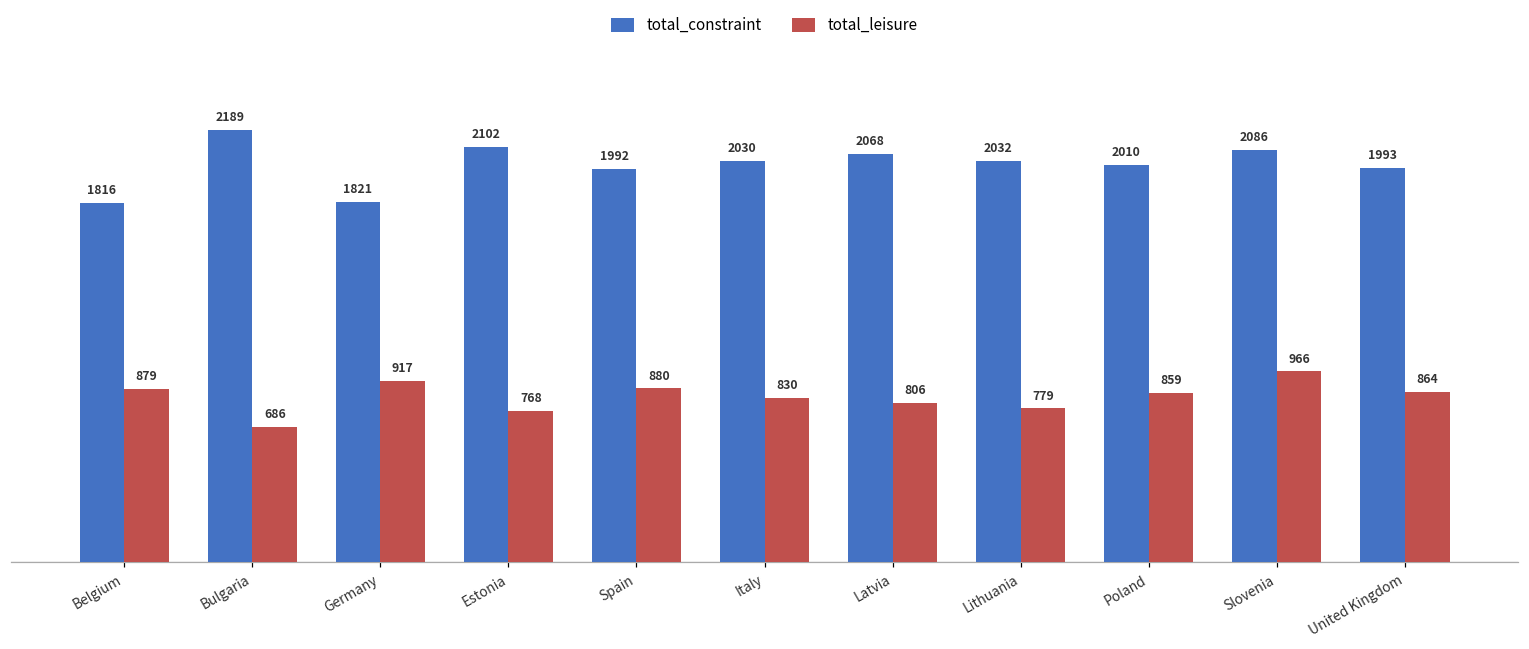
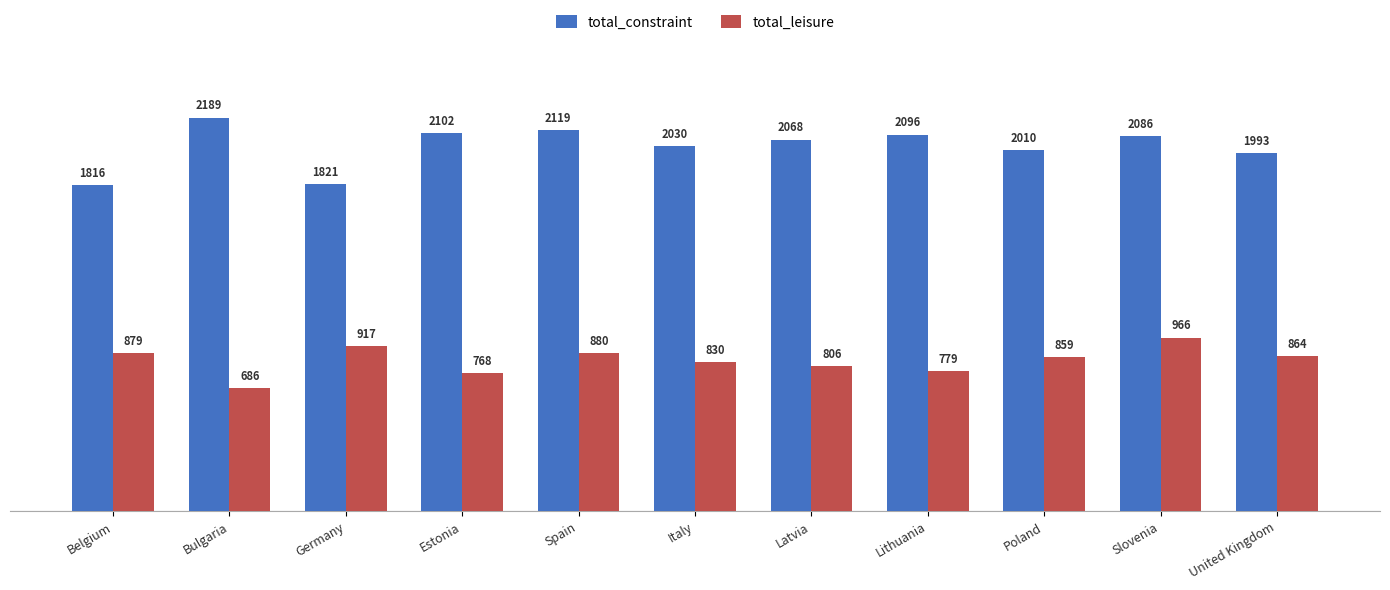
total_constraint, Spain: 1992 -> 2119
total_constraint, Lithuania: 2032 -> 2096
